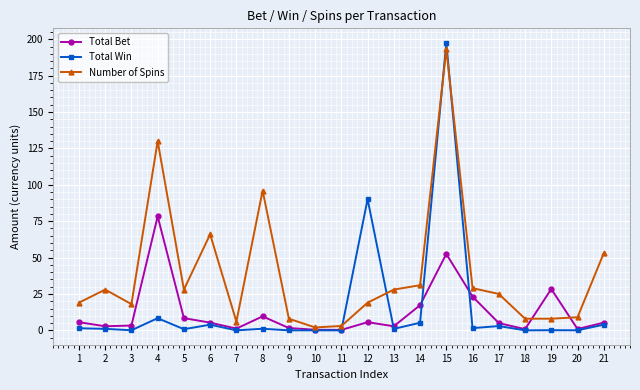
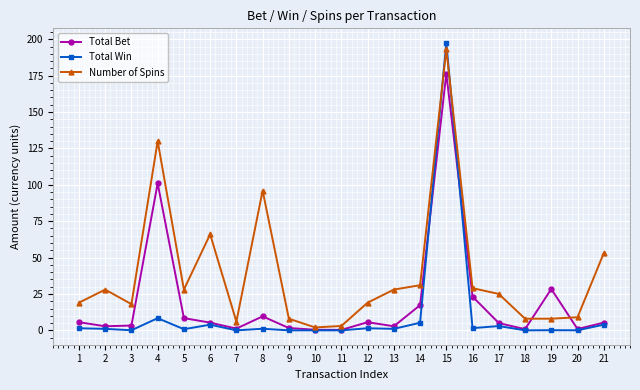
Total Bet, 4: 78 -> 101
Total Win, 12: 90 -> 1
Total Bet, 15: 53 -> 176
